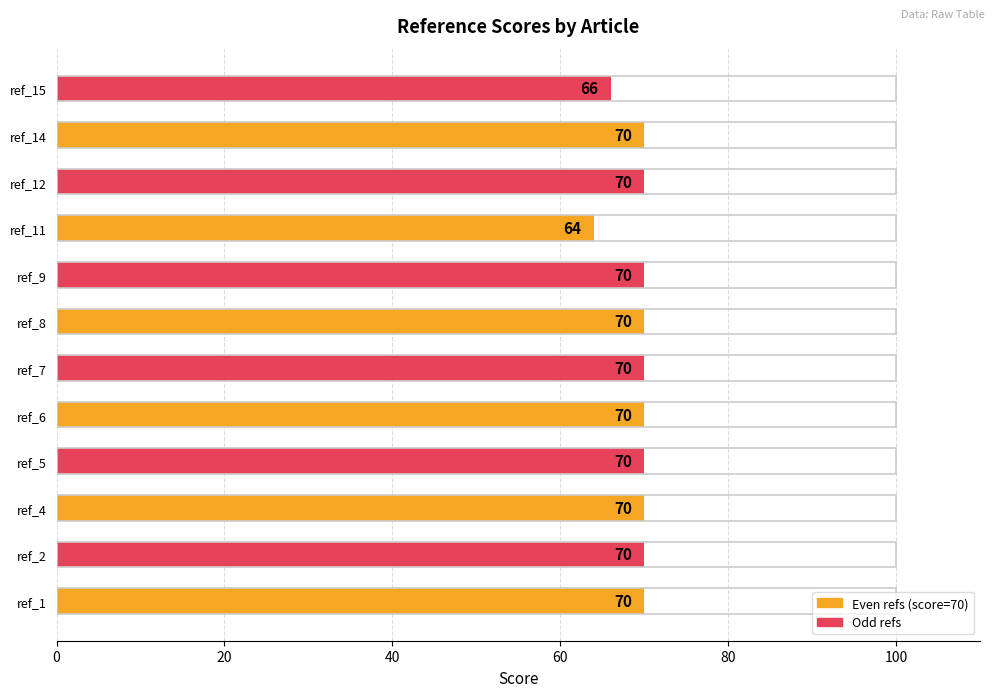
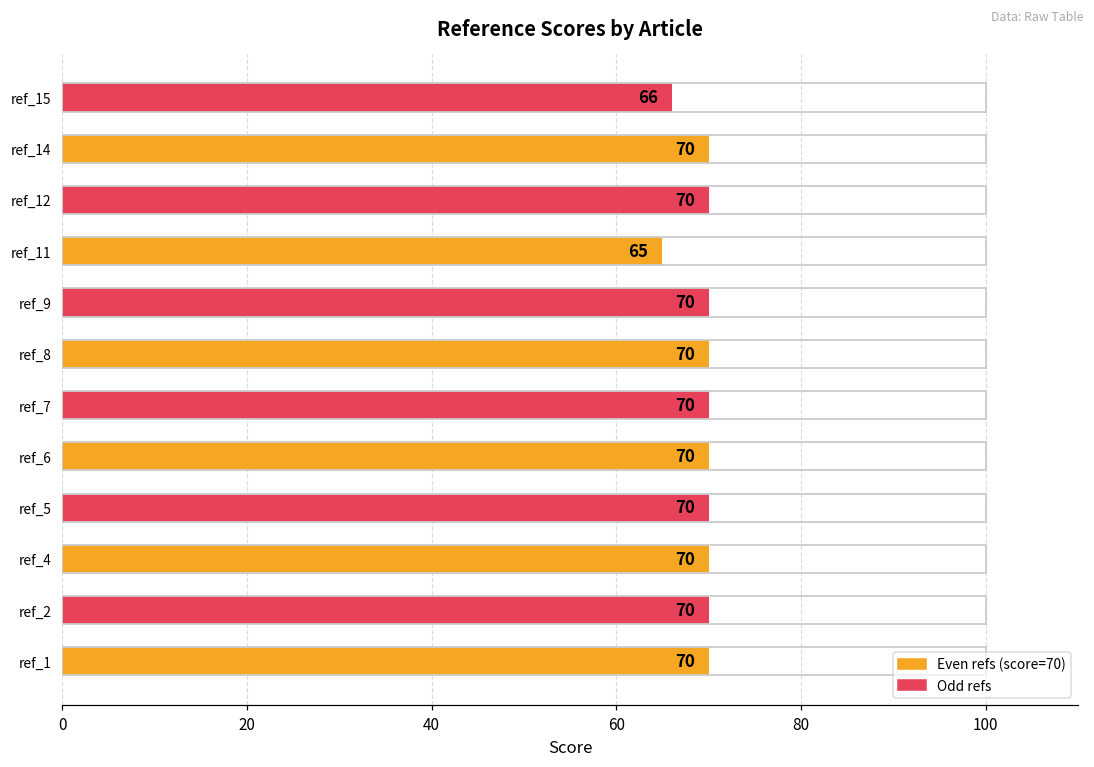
ref_11: 64 -> 65
